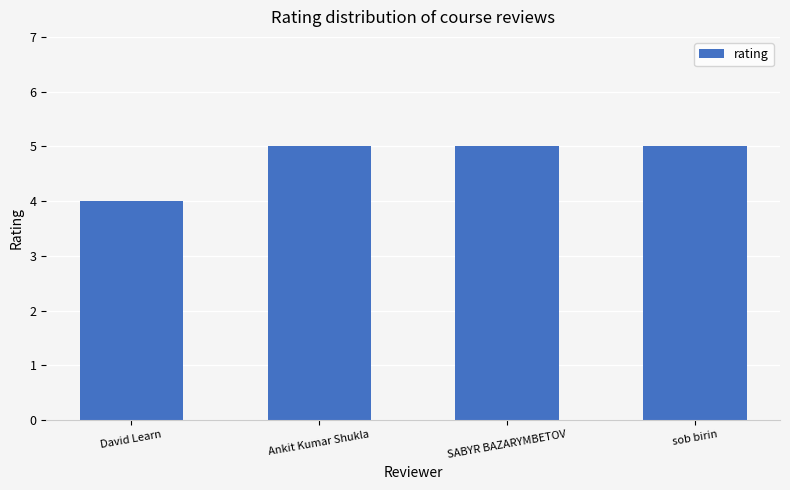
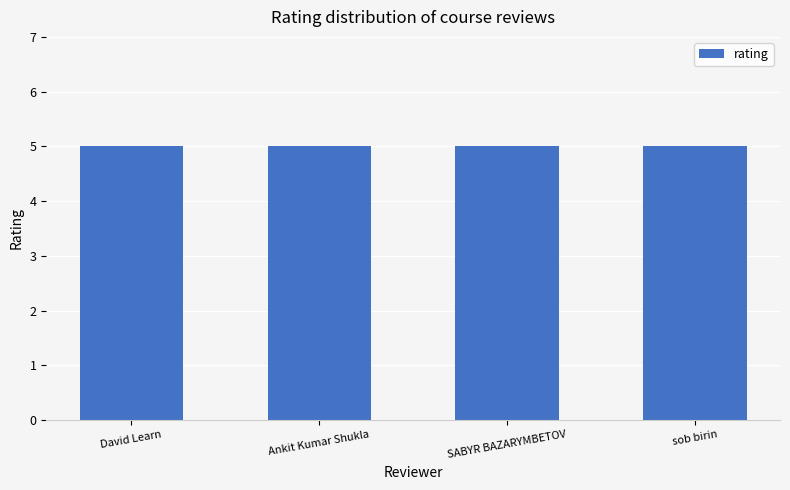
David Learn: 4 -> 5
